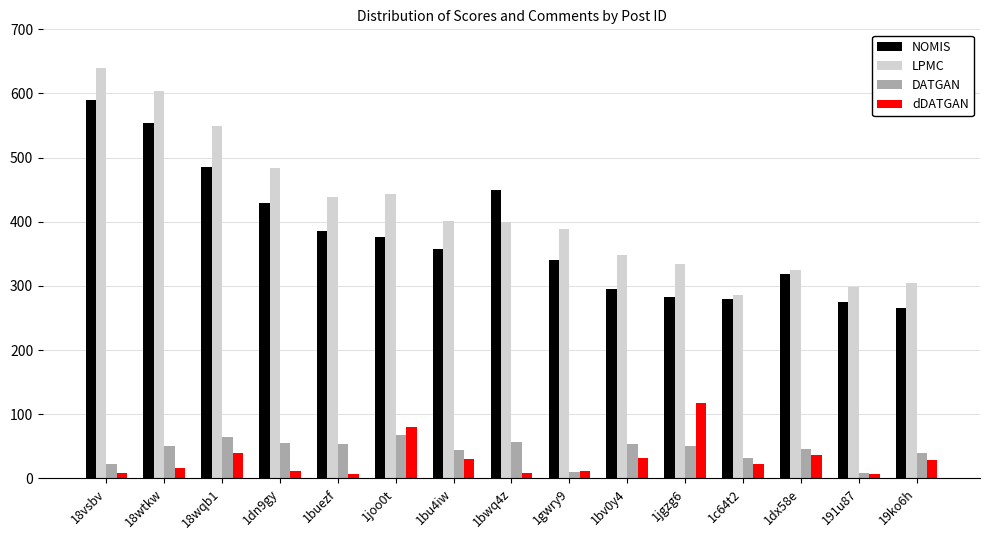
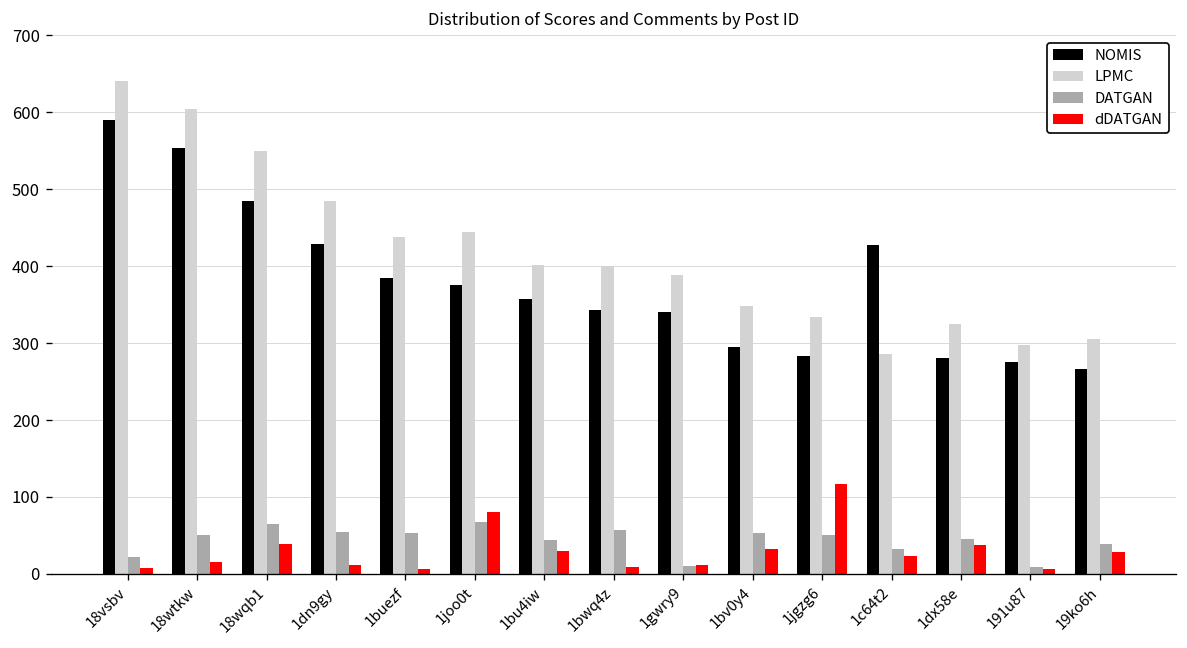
NOMIS, 1bwq4z: 450 -> 340
NOMIS, 1c64t2: 280 -> 430
NOMIS, 1dx58e: 320 -> 280
